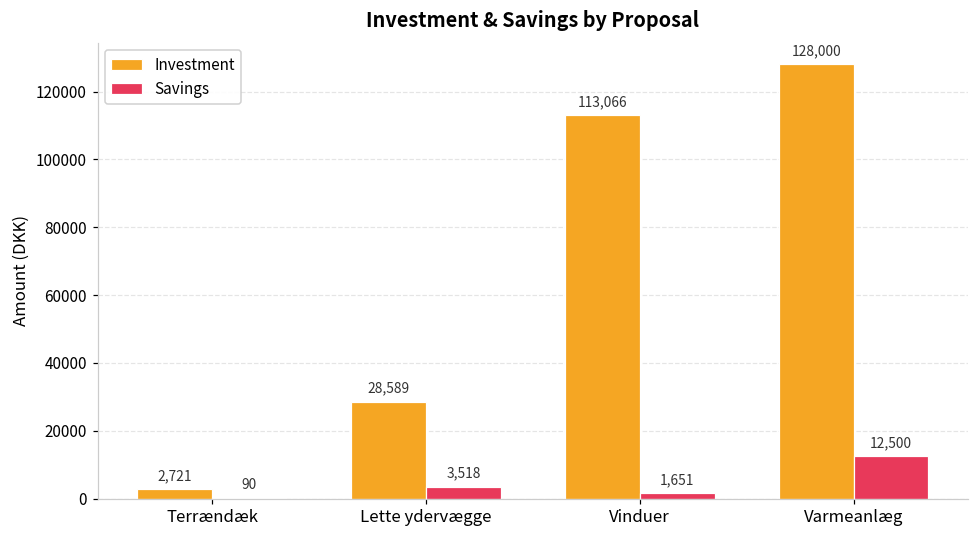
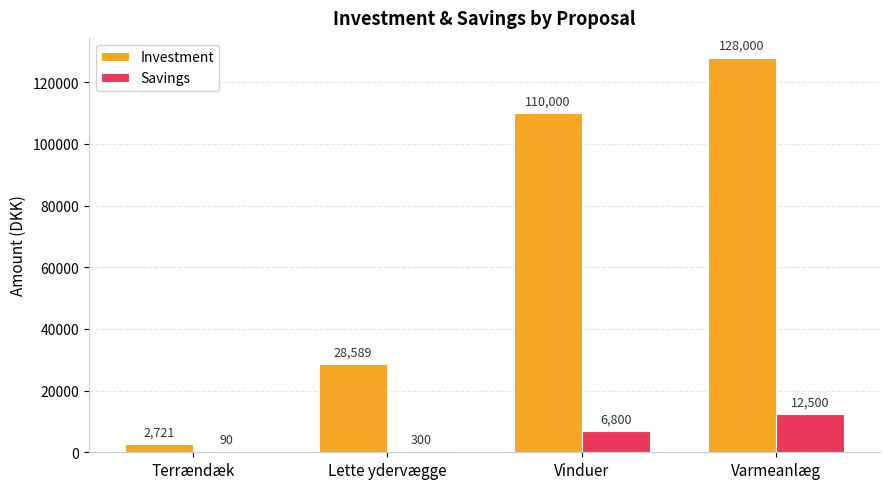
Savings, Lette ydervægge: 3,518 -> 300
Investment, Vinduer: 113,066 -> 110,000
Savings, Vinduer: 1,651 -> 6,800
